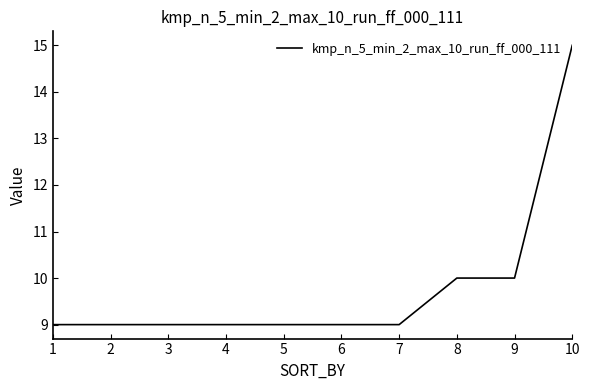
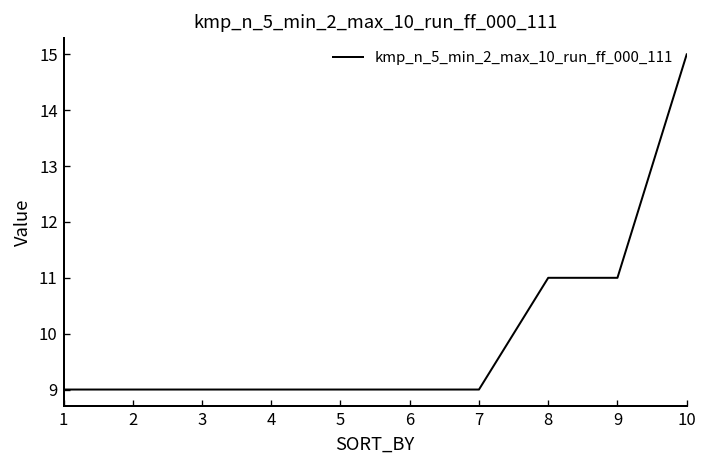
8: 10 -> 11
9: 10 -> 11
